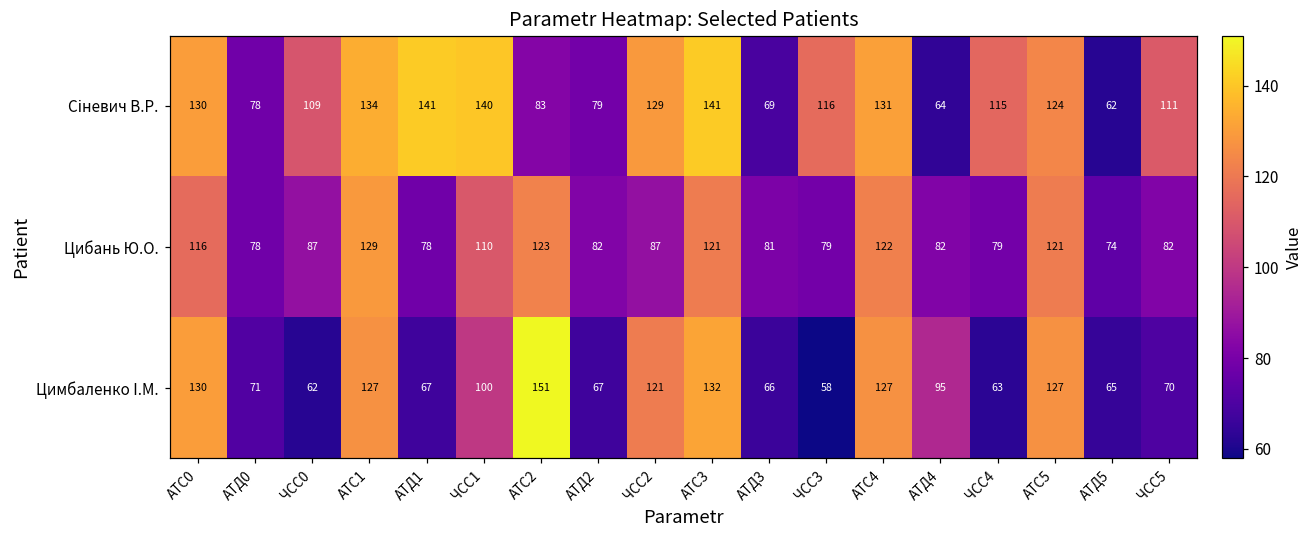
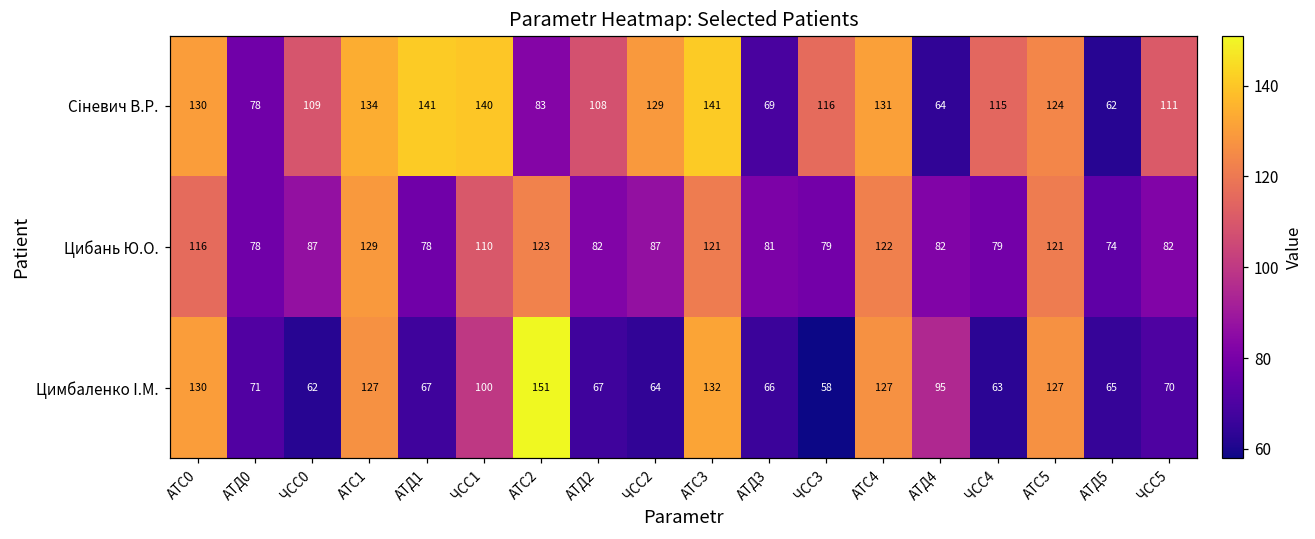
Сіневич В.Р., АТД2: 79 -> 108
Цимбаленко І.М., ЧСС2: 121 -> 64
